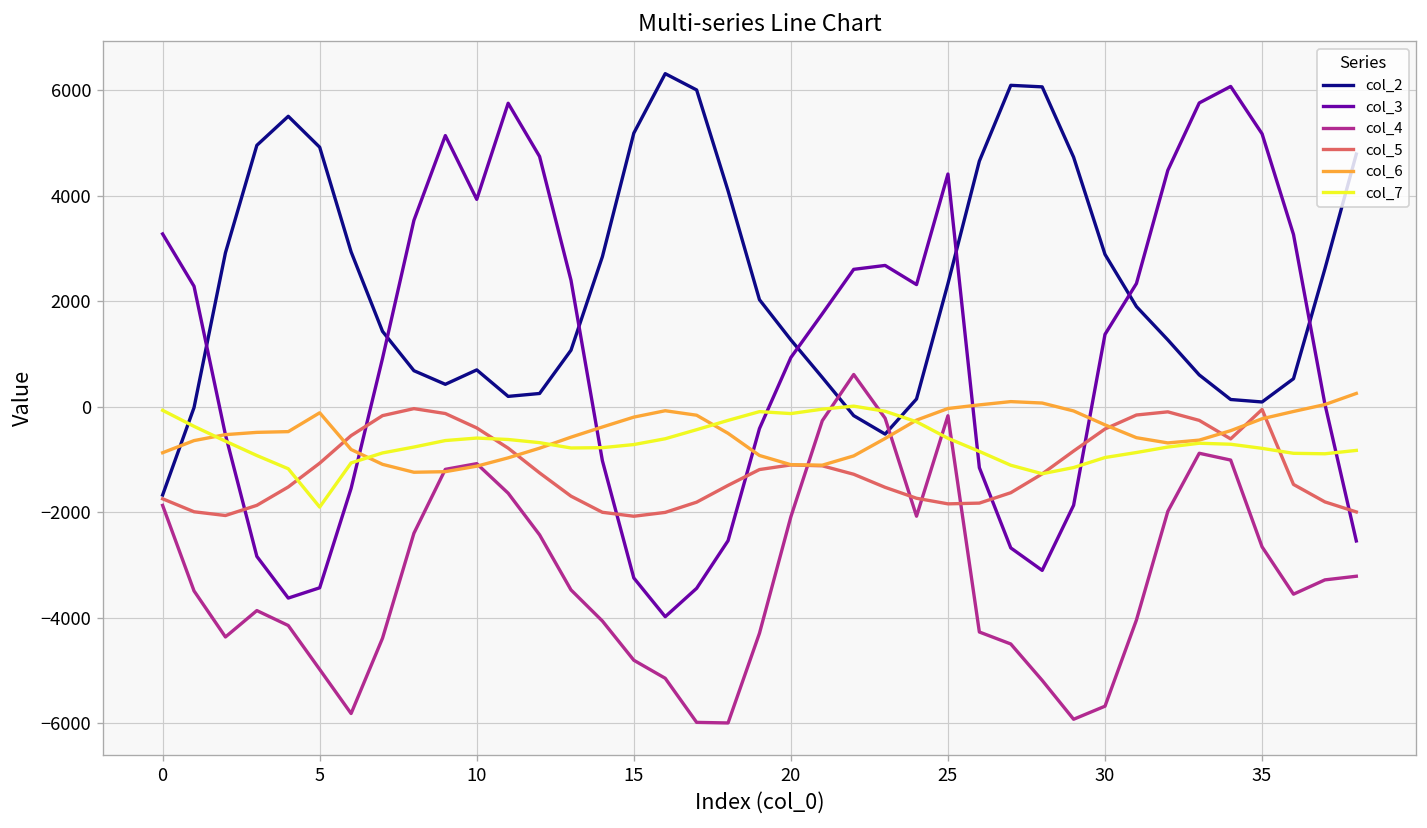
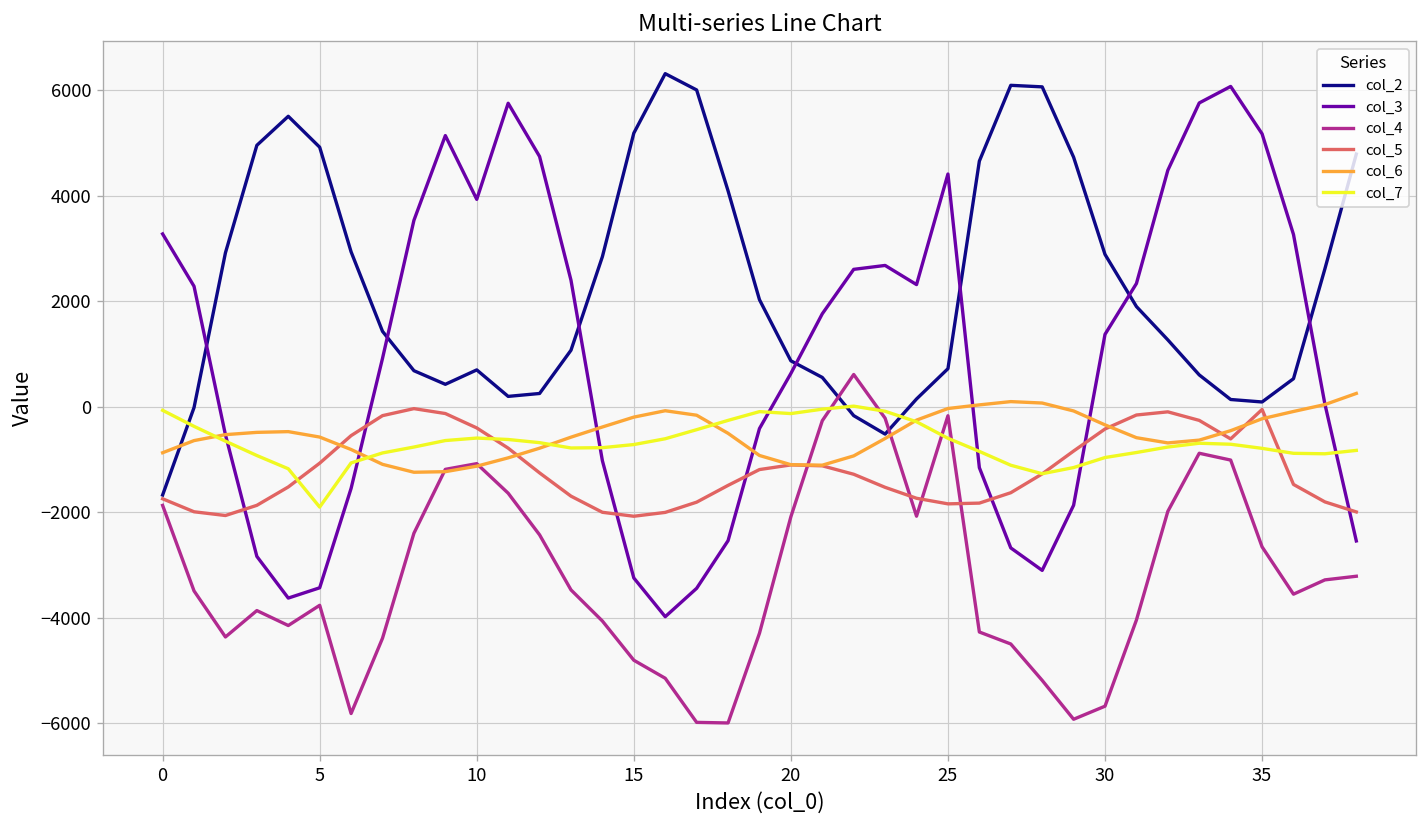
col_4, 5: -5000 -> -3800
col_6, 5: -100 -> -600
col_2, 20: 1300 -> 900
col_3, 20: 900 -> 600
col_2, 25: 2300 -> 700
